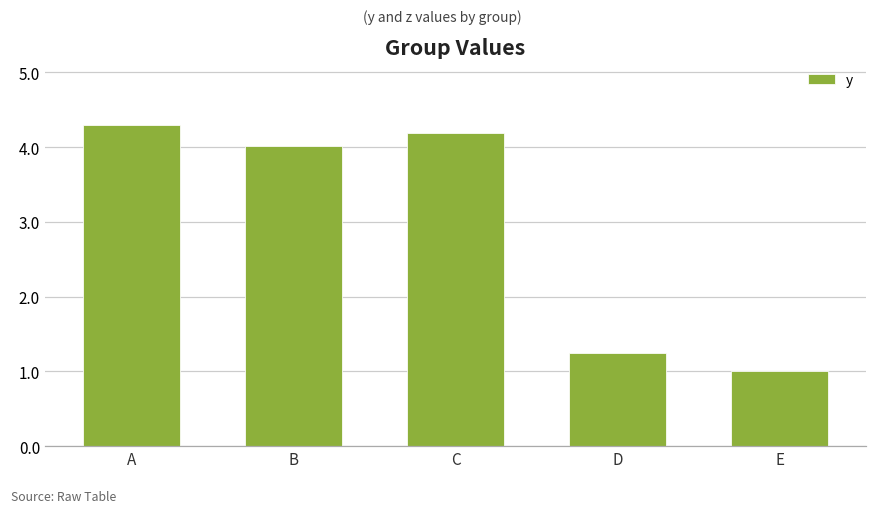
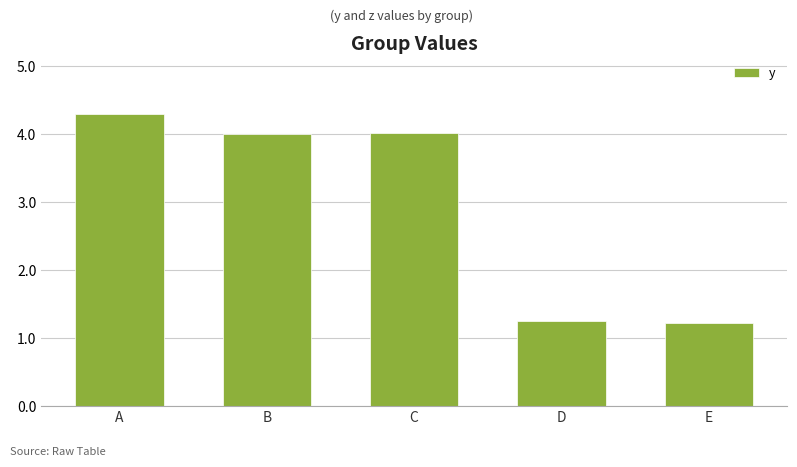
C: 4.2 -> 4.0
E: 1.0 -> 1.2
